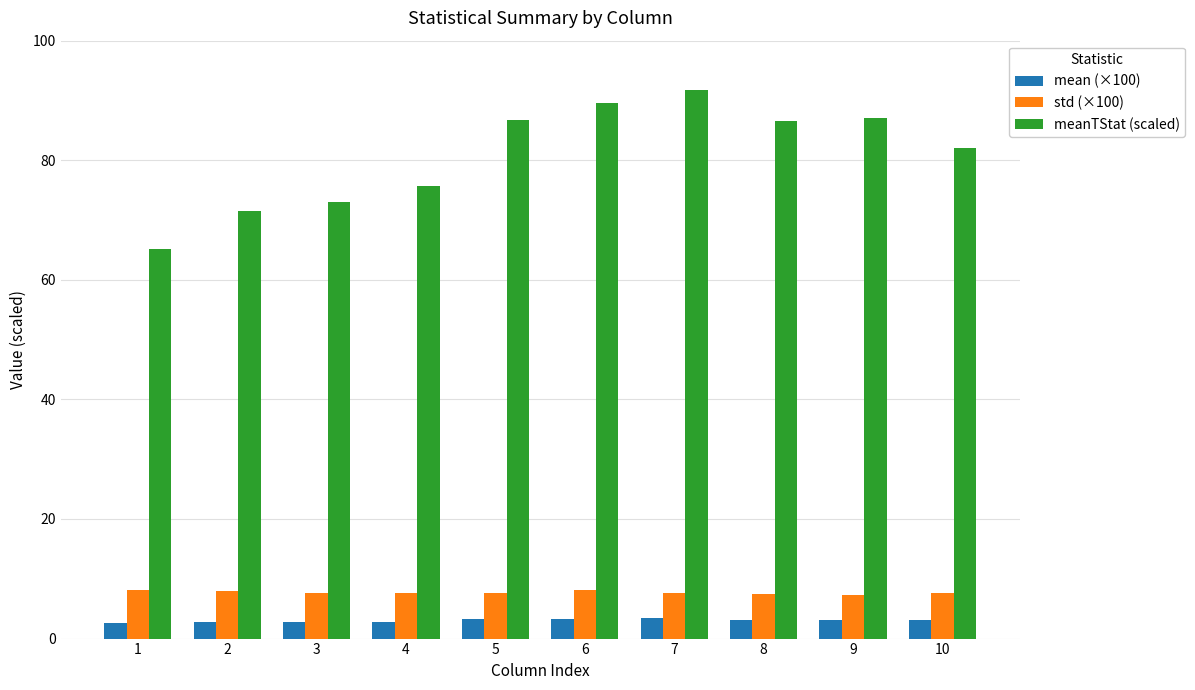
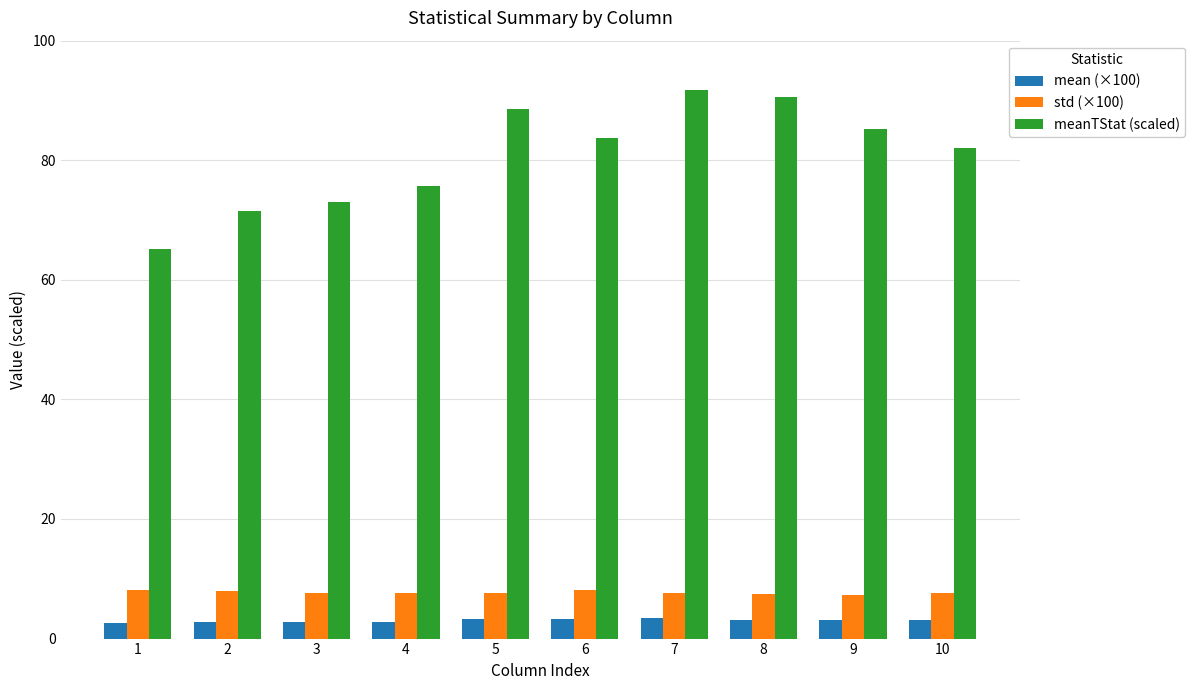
meanTStat (scaled), 5: 87 -> 89
meanTStat (scaled), 6: 90 -> 84
meanTStat (scaled), 8: 87 -> 91
meanTStat (scaled), 9: 87 -> 85
